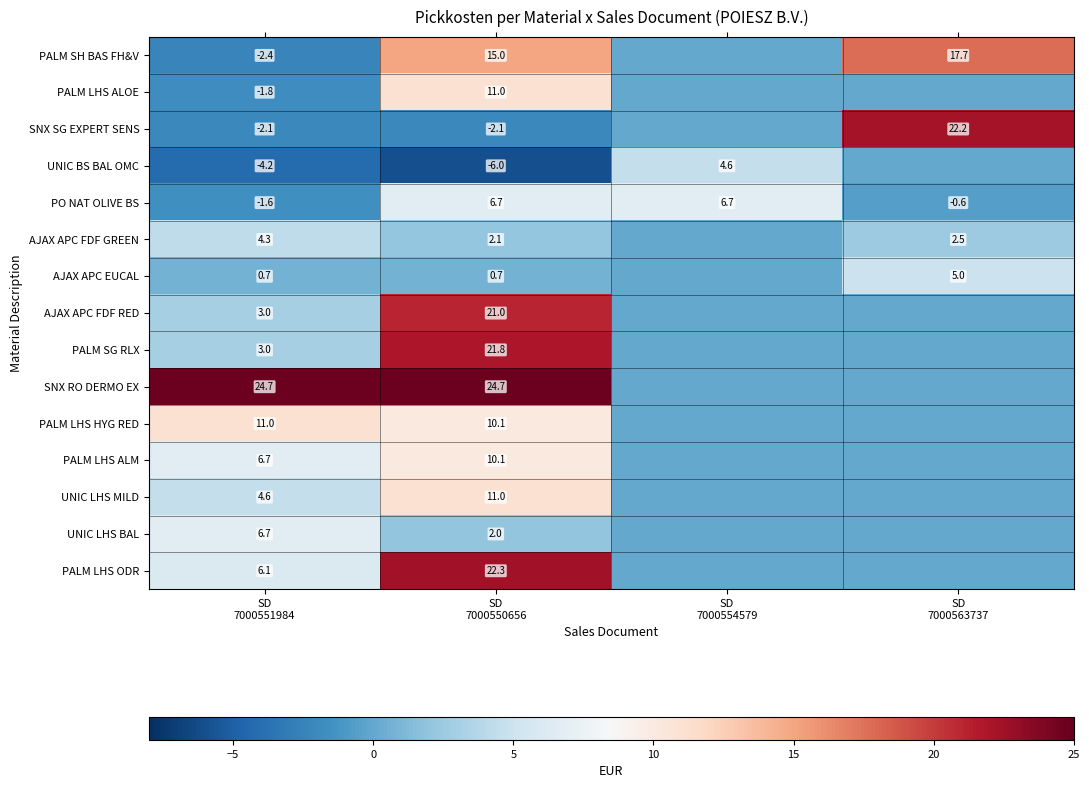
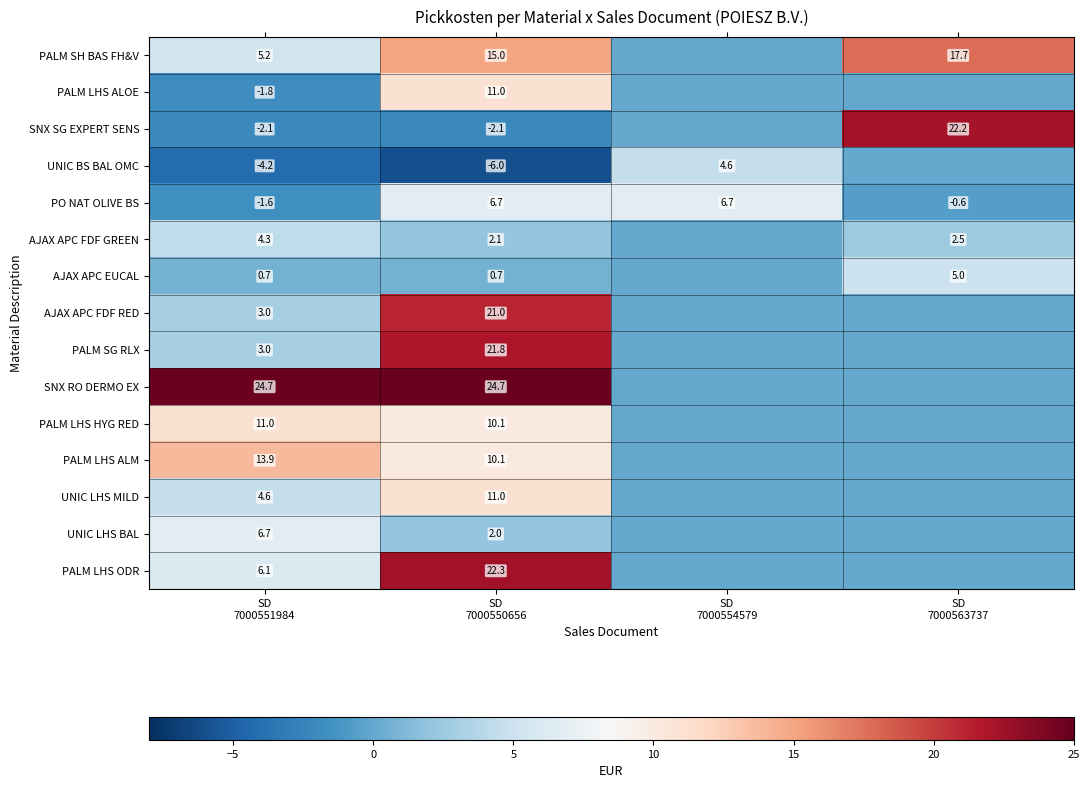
PALM SH BAS FH&V, SD 7000551984: -2.4 -> 5.2
PALM LHS ALM, SD 7000551984: 6.7 -> 13.9
